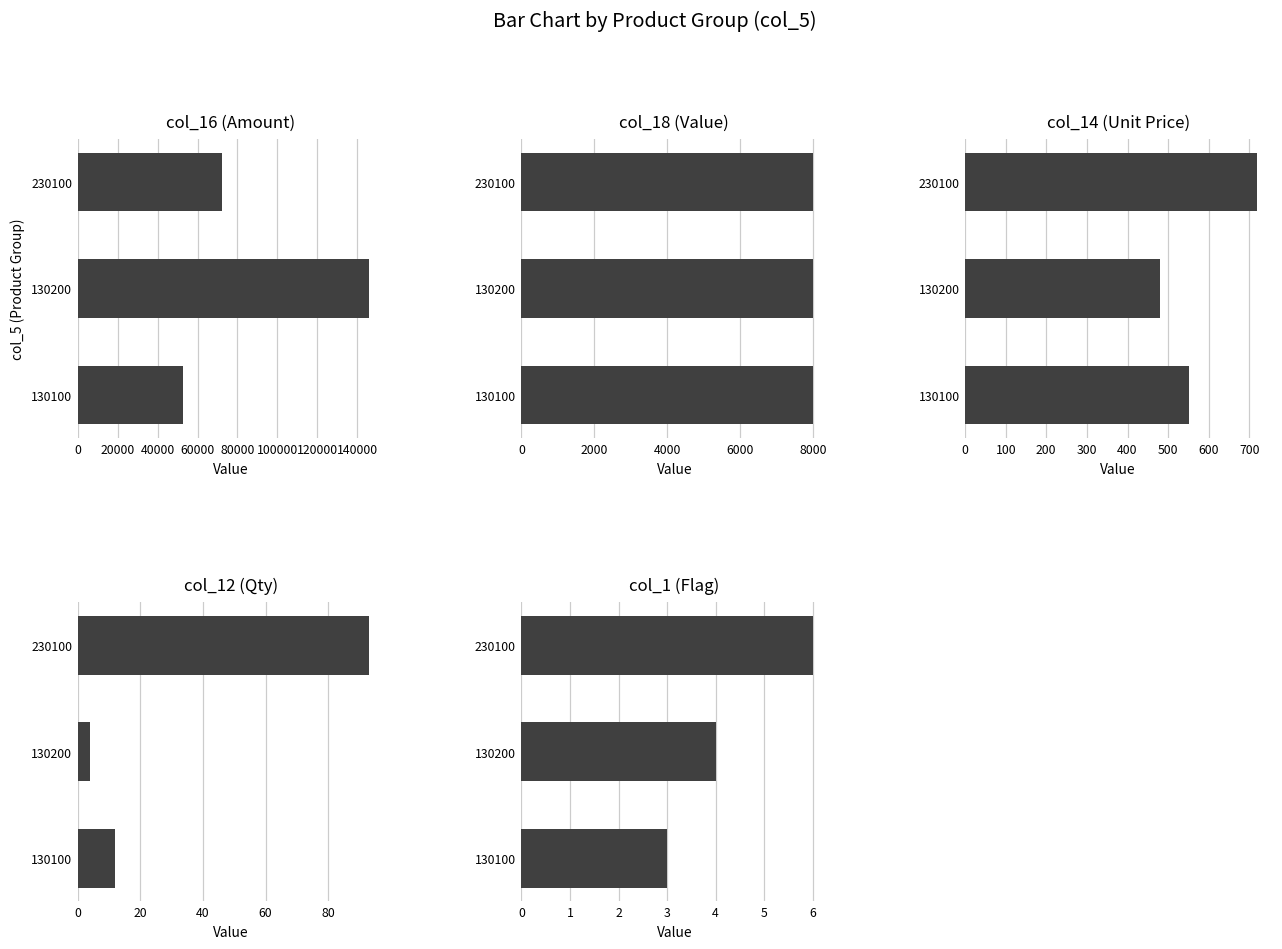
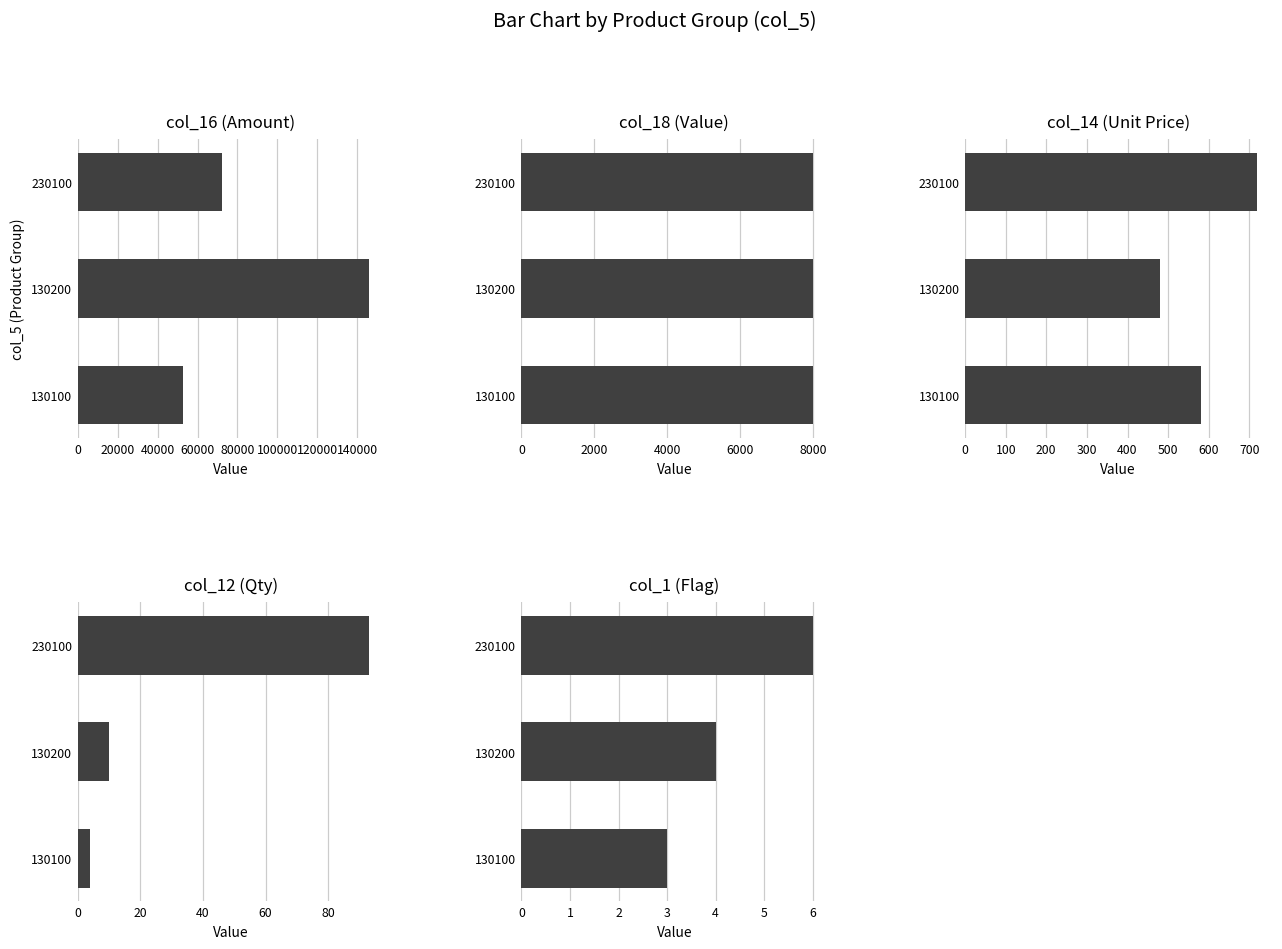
col_14 (Unit Price), 130100: 550 -> 580
col_12 (Qty), 130200: 4 -> 10
col_12 (Qty), 130100: 12 -> 4
